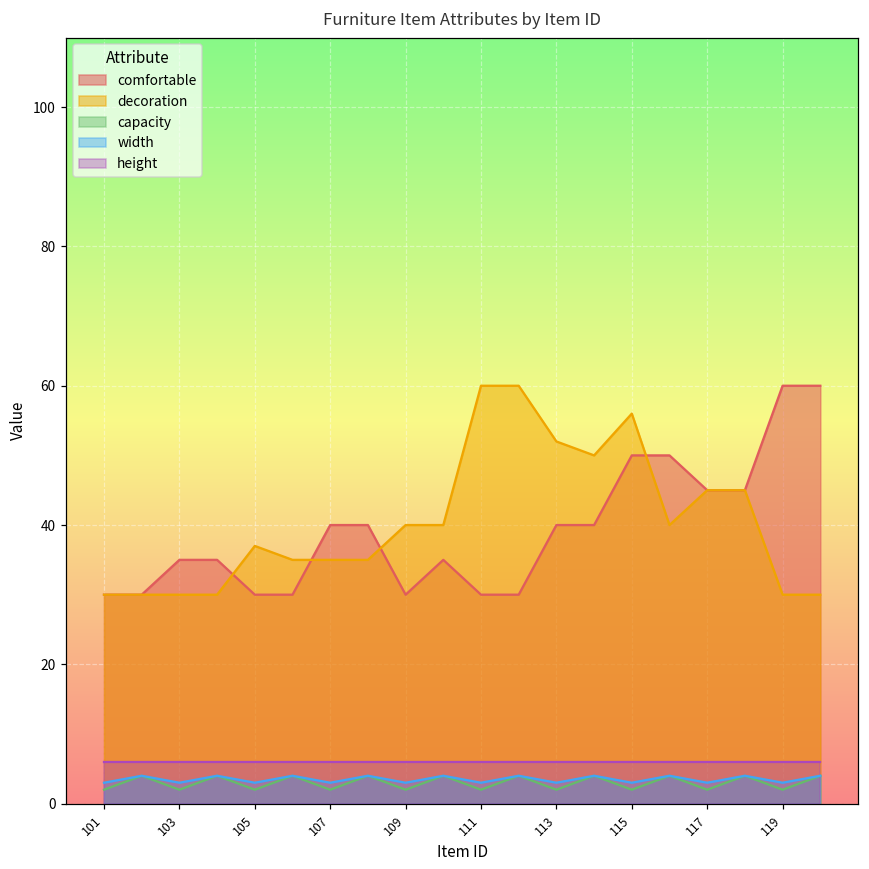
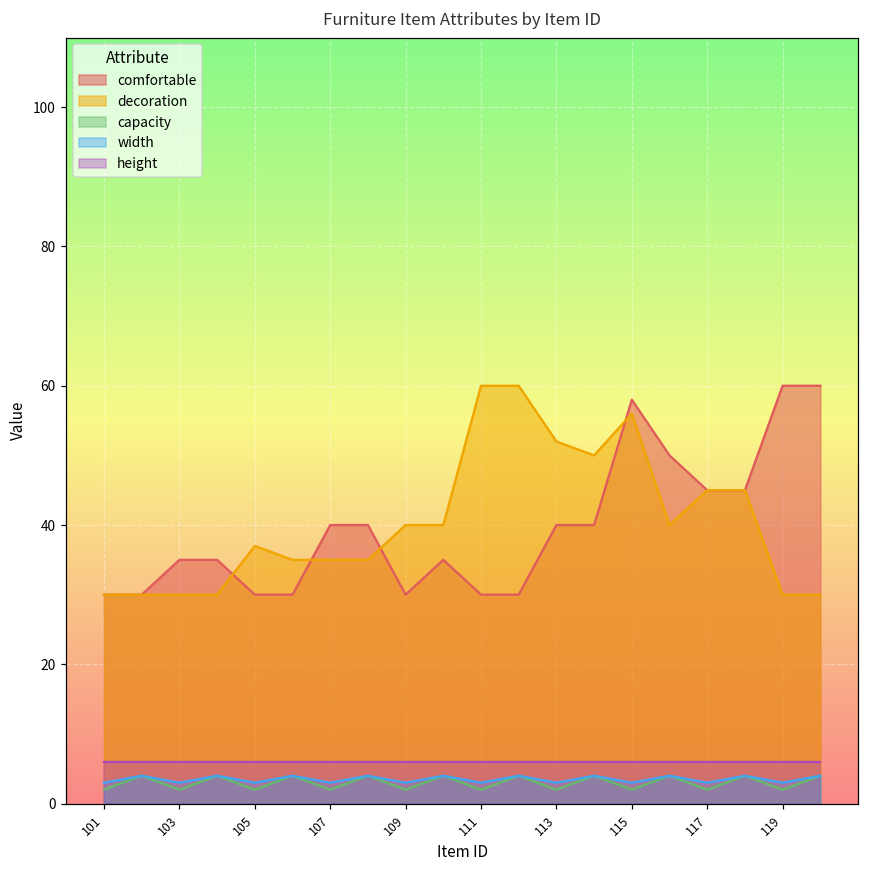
comfortable, 115: 50 -> 58
